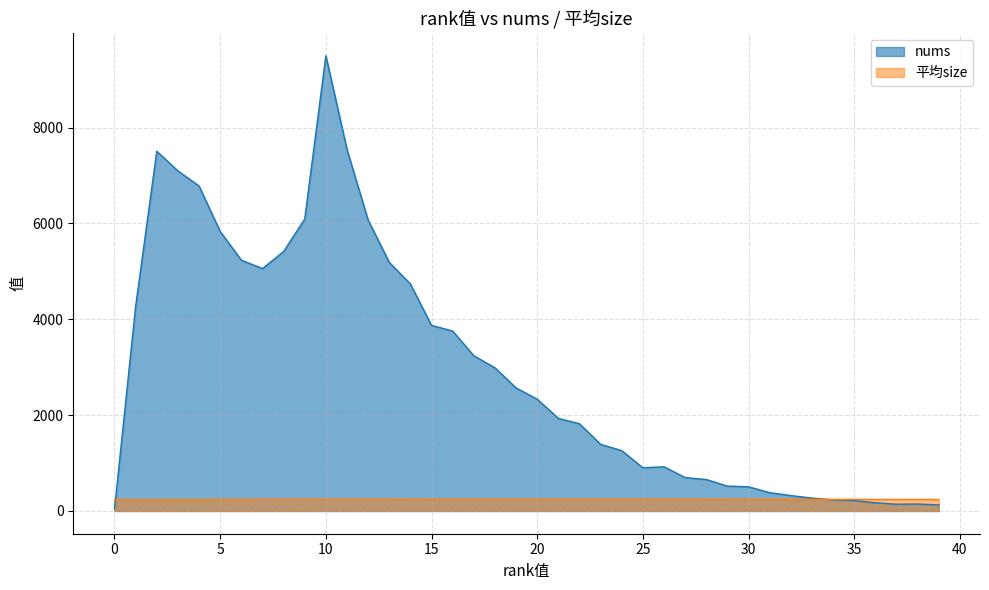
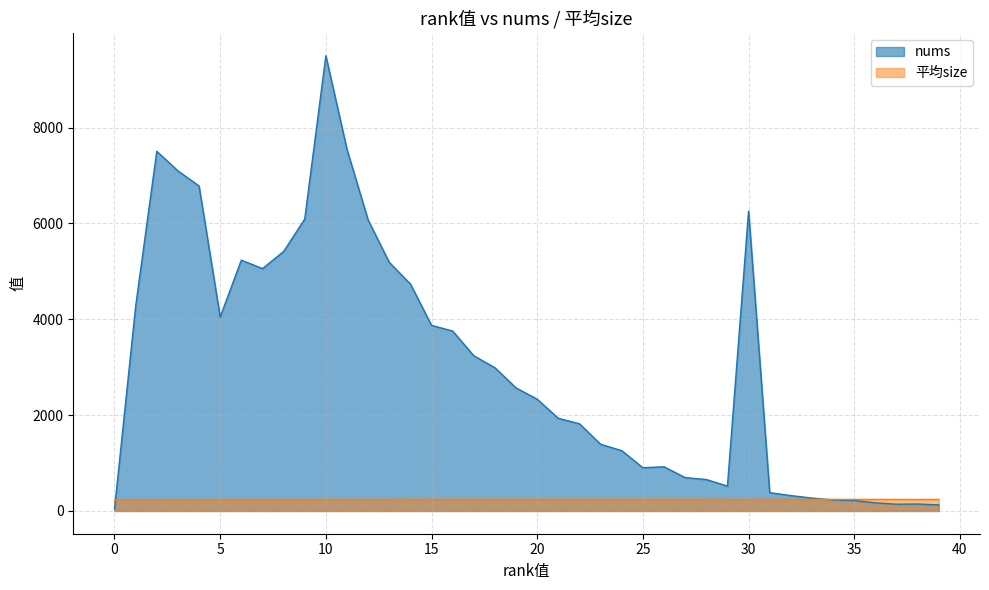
nums, 5: 5800 -> 4000
nums, 30: 500 -> 6300
